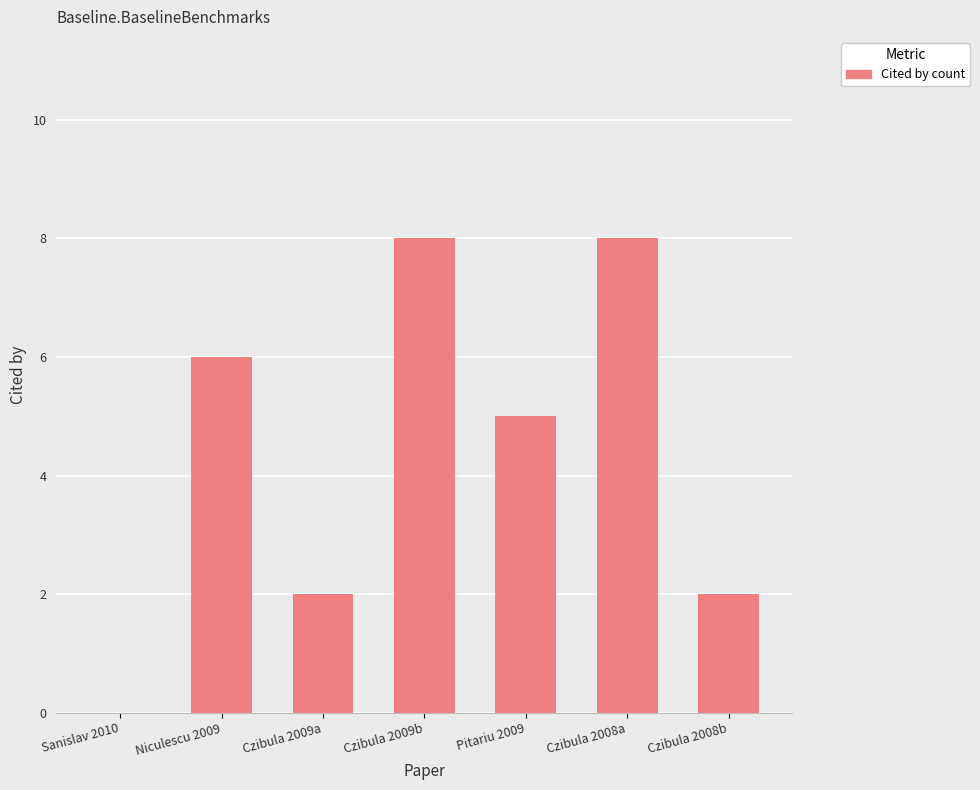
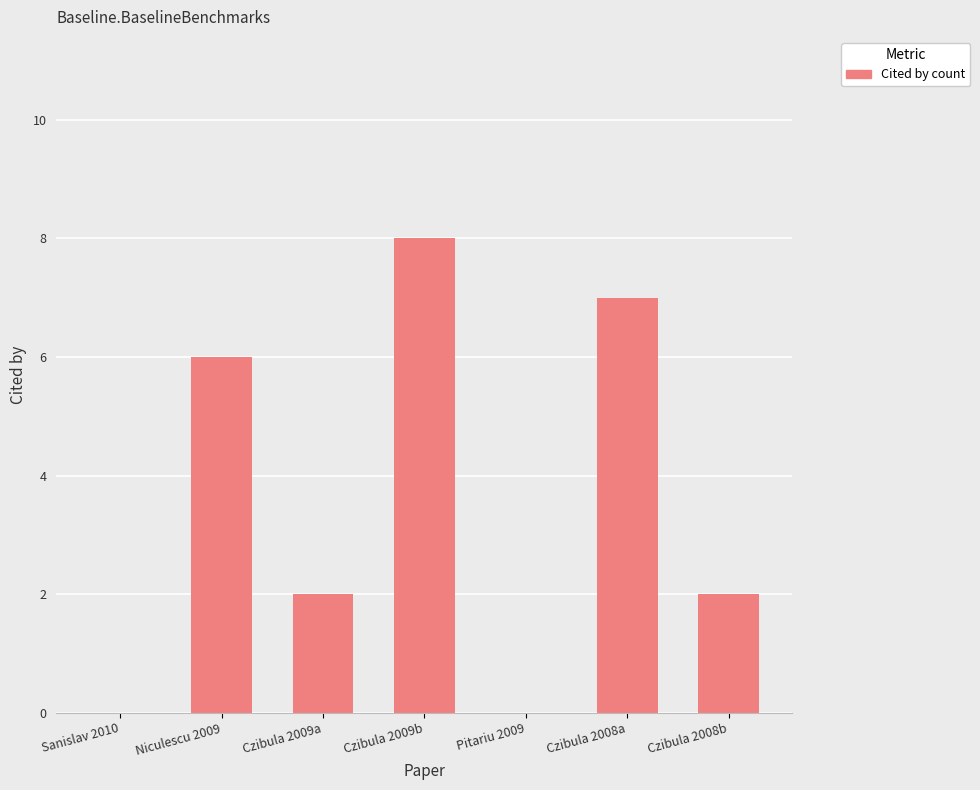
Pitariu 2009: 5 -> 0
Czibula 2008a: 8 -> 7
